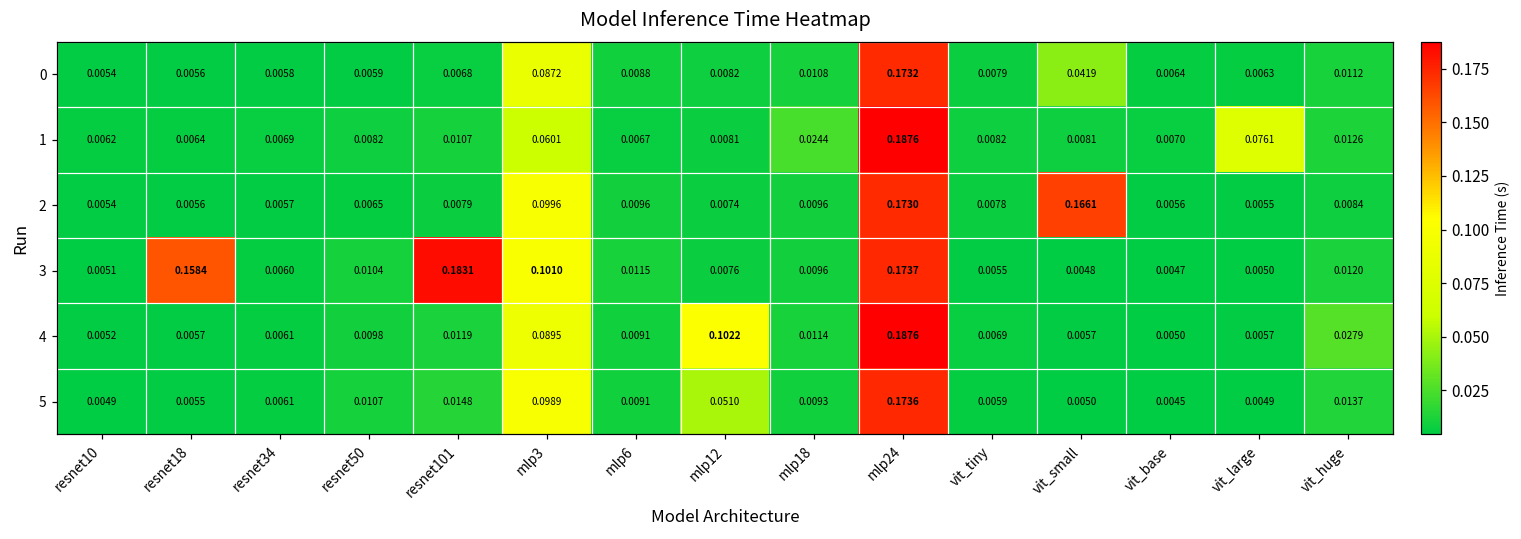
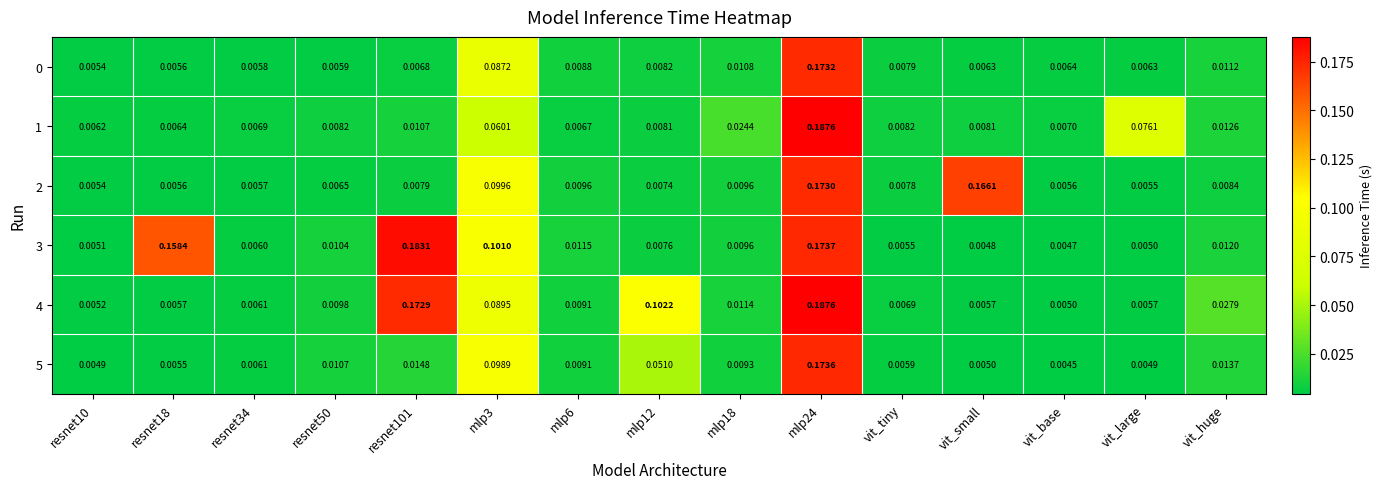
0, vit_small: 0.0419 -> 0.0063
4, resnet101: 0.0119 -> 0.1729
